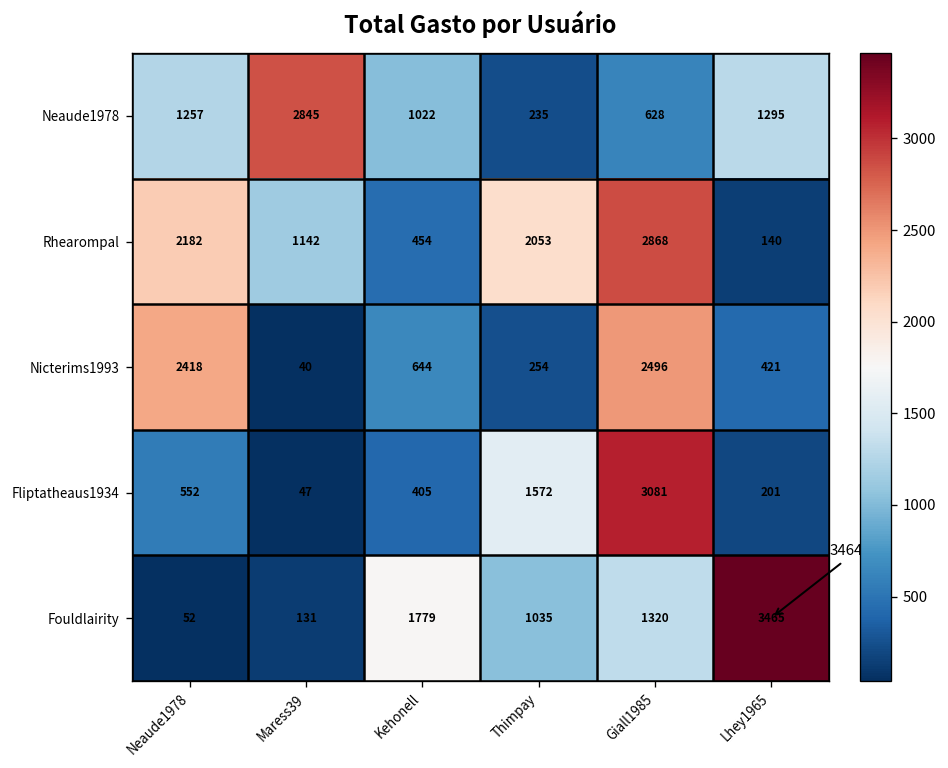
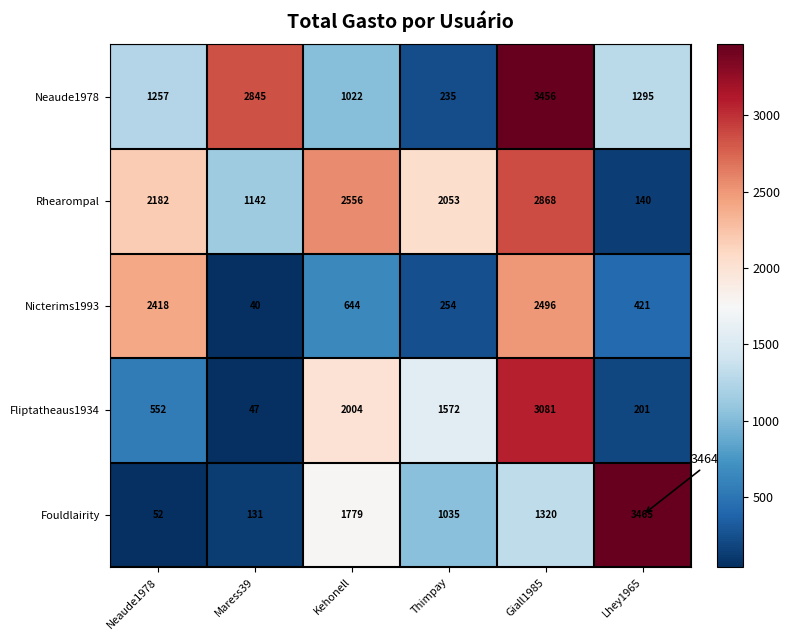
Neaude1978, Giall1985: 628 -> 3456
Rhearompal, Kehonell: 454 -> 2556
Fliptatheaus1934, Kehonell: 405 -> 2004
